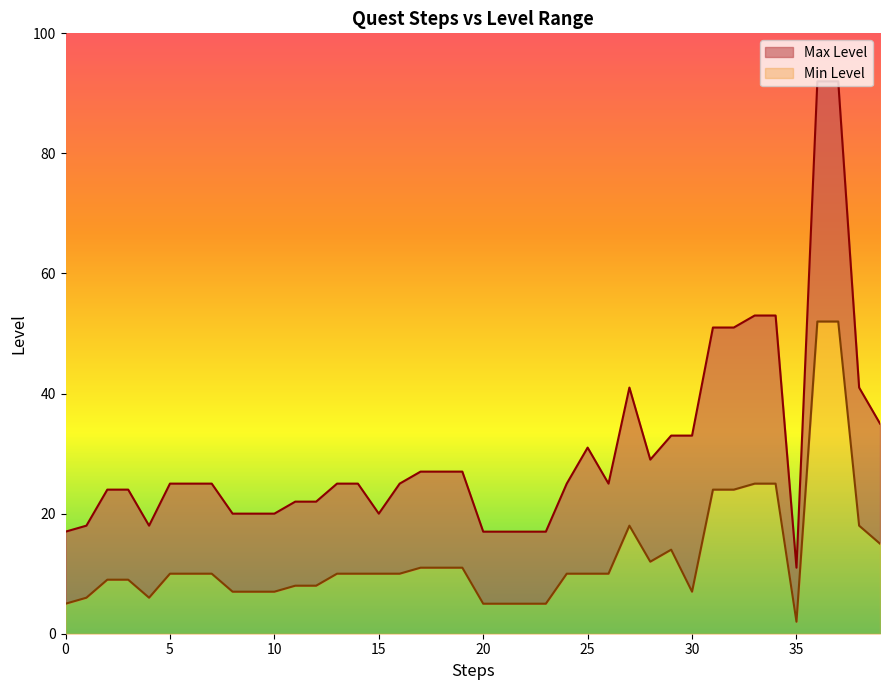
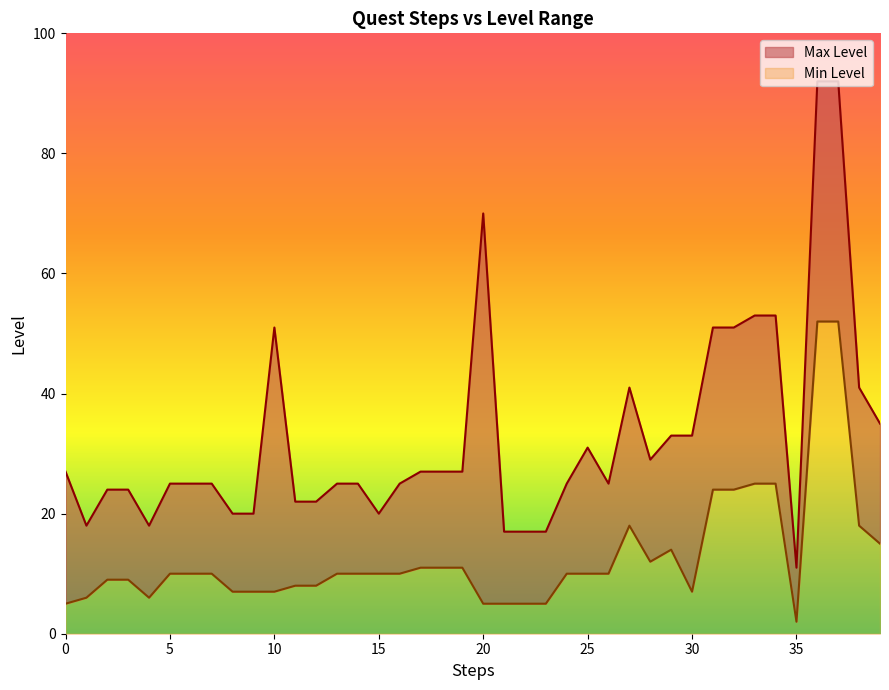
Max Level, 0: 17 -> 27
Max Level, 10: 20 -> 51
Max Level, 20: 17 -> 70
